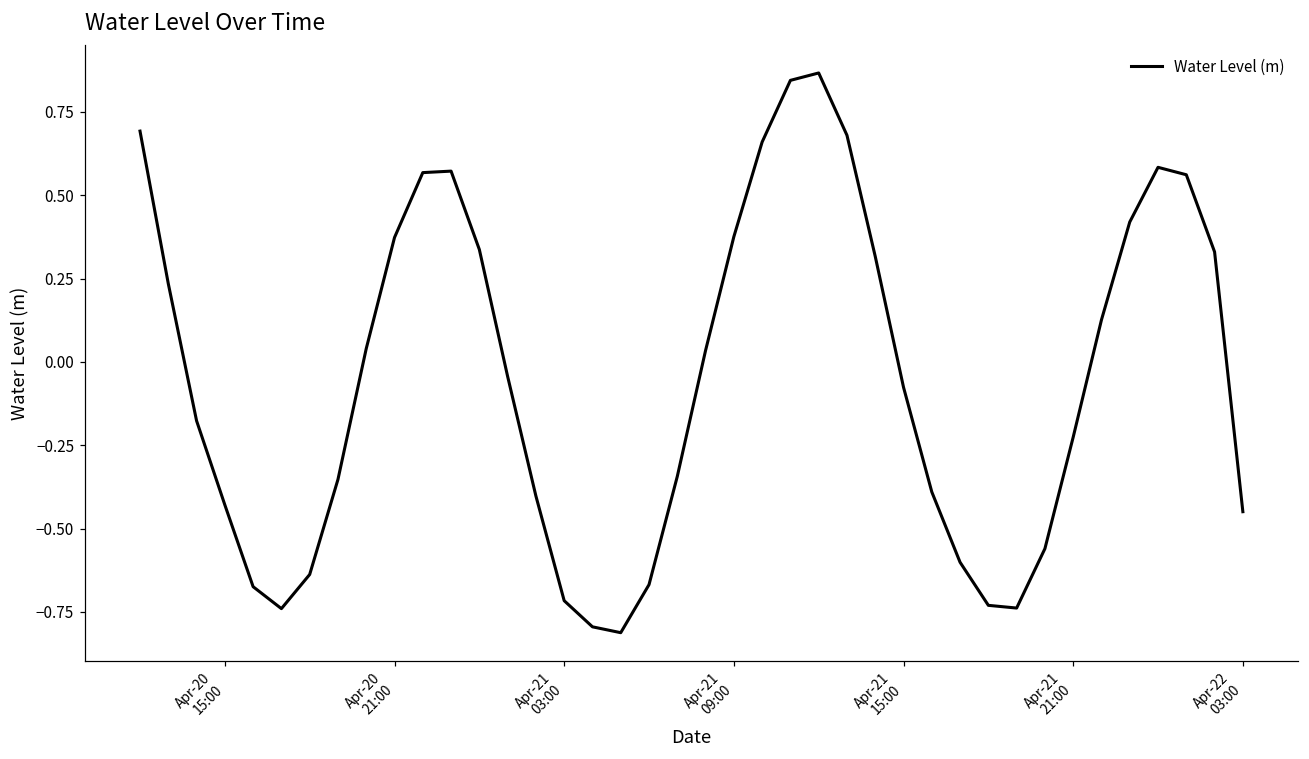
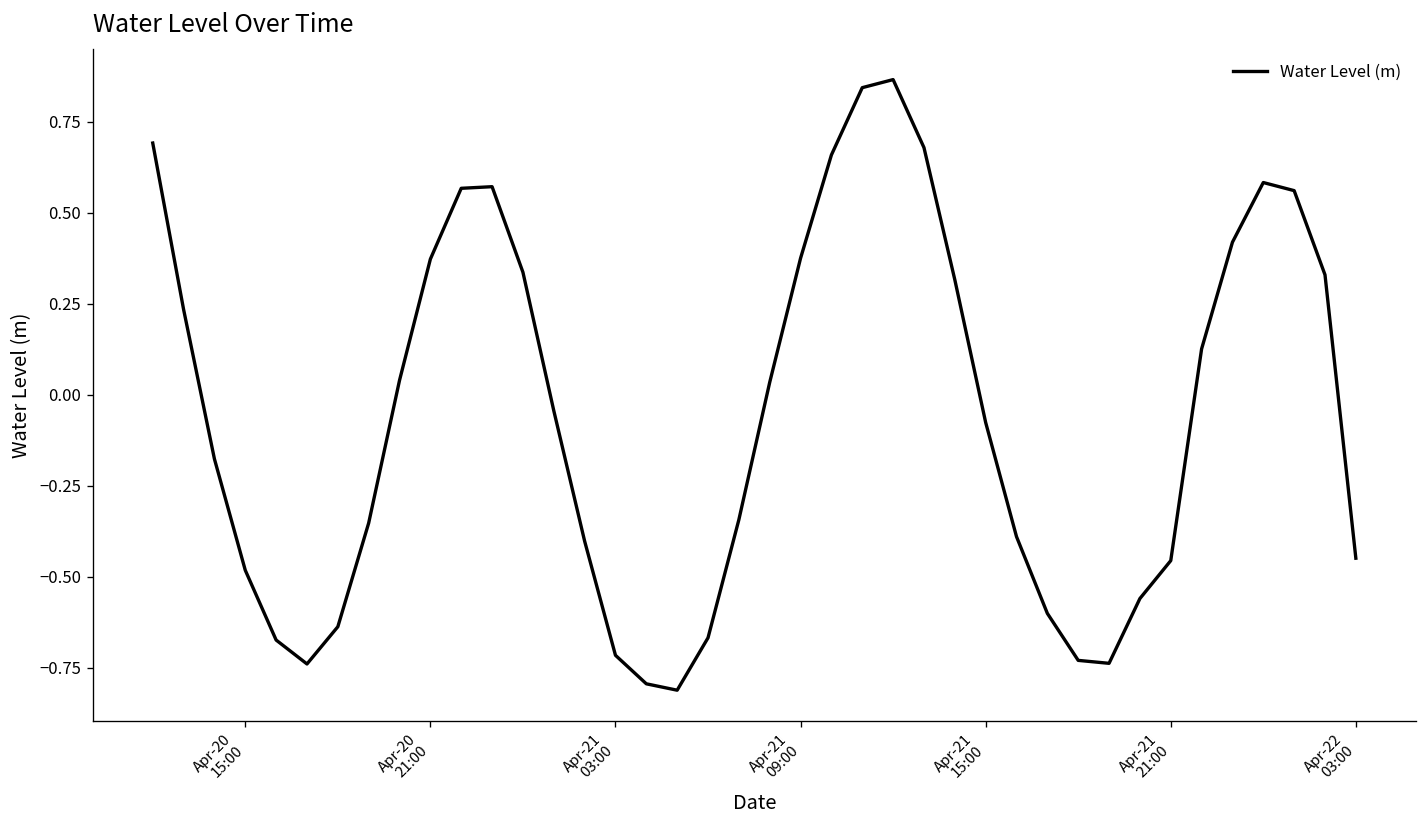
Apr-20 15:00: -0.43 -> -0.48
Apr-21 21:00: -0.23 -> -0.46
